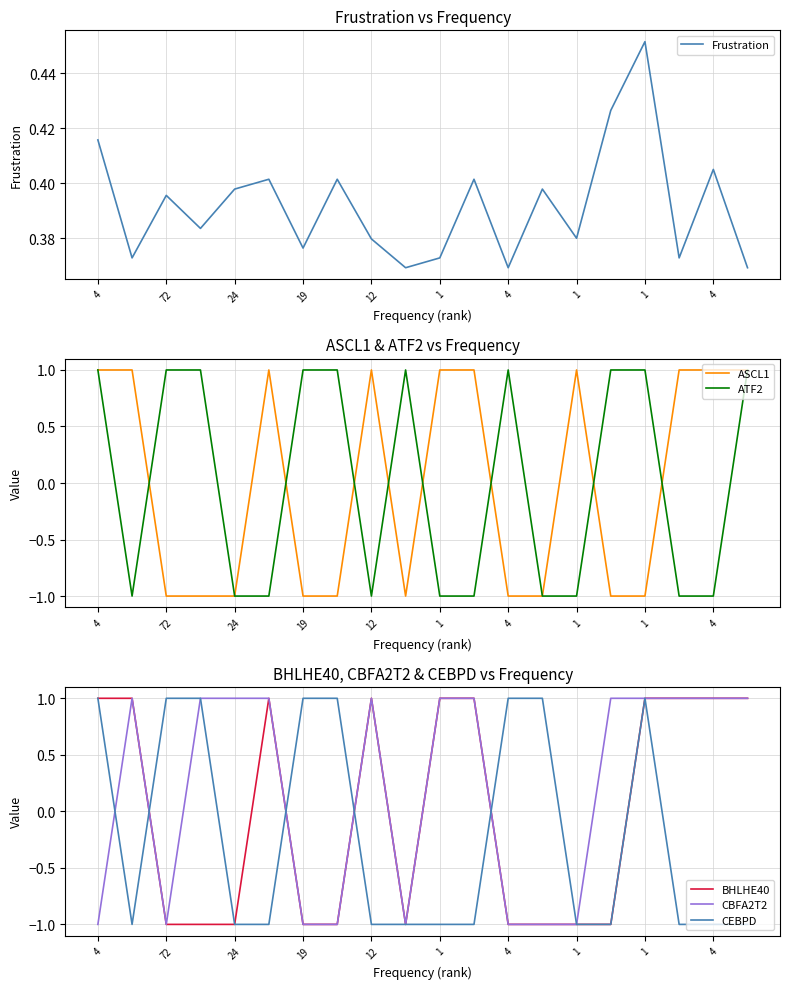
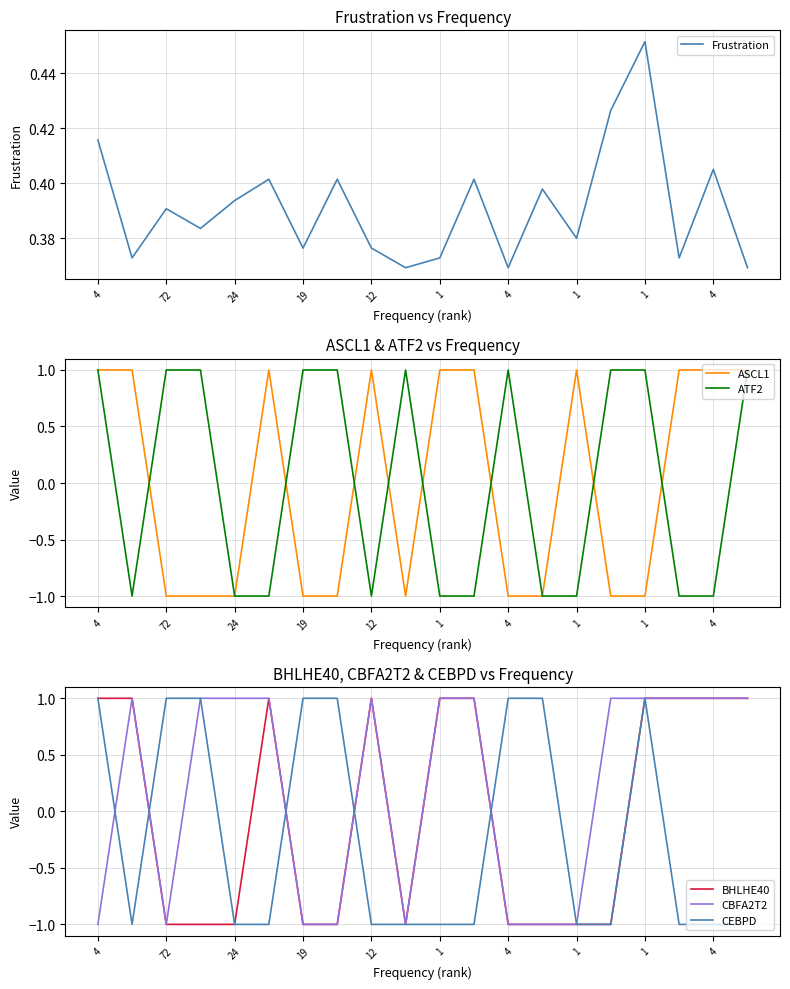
Frustration vs Frequency, 72: 0.396 -> 0.391
Frustration vs Frequency, 24: 0.398 -> 0.394
Frustration vs Frequency, 12: 0.380 -> 0.376
